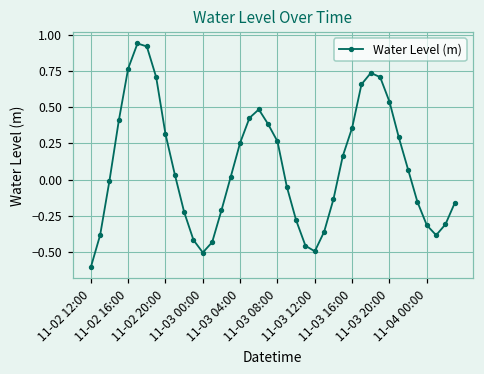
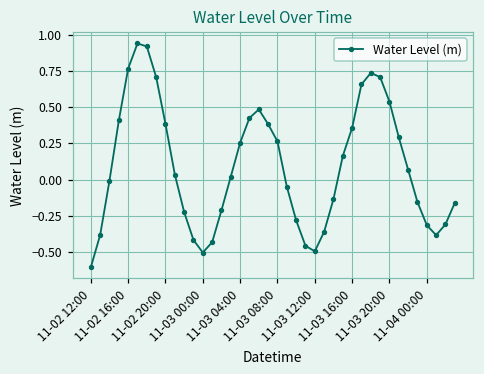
11-02 20:00: 0.31 -> 0.38
